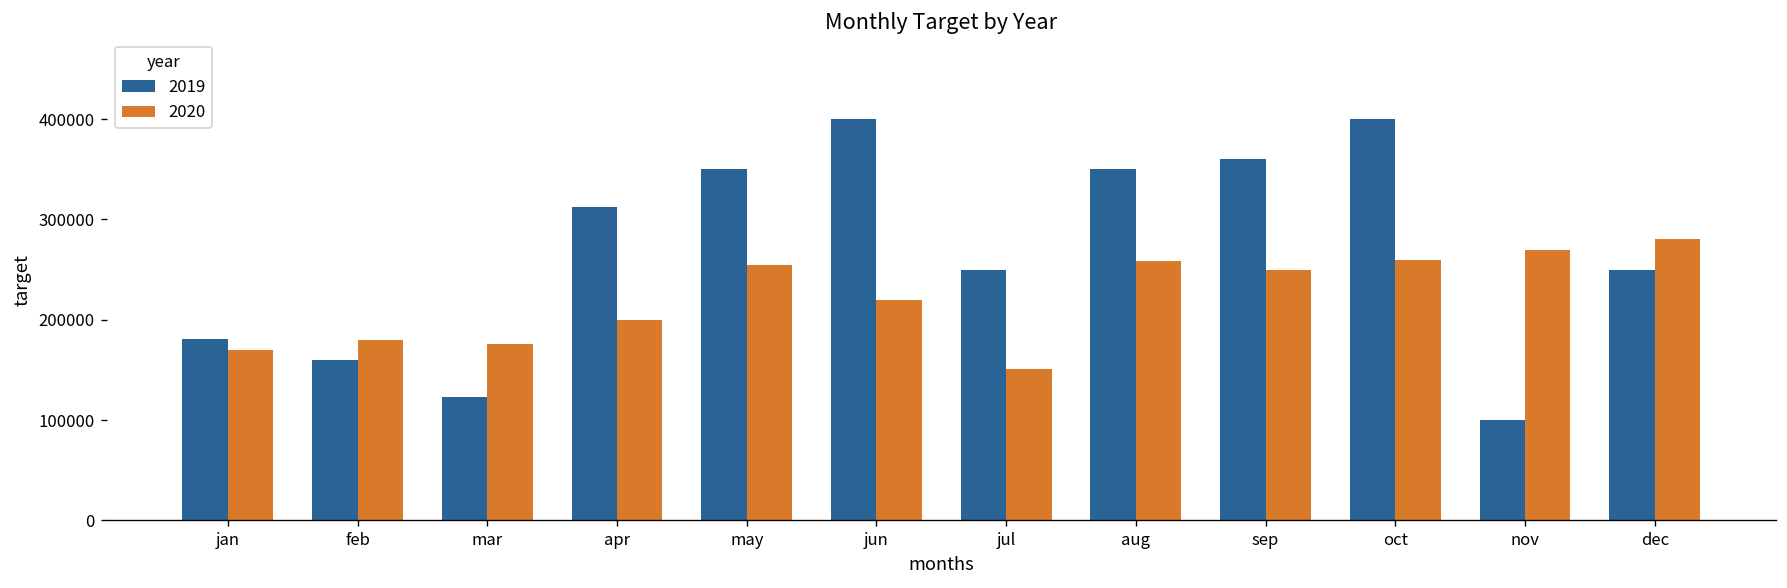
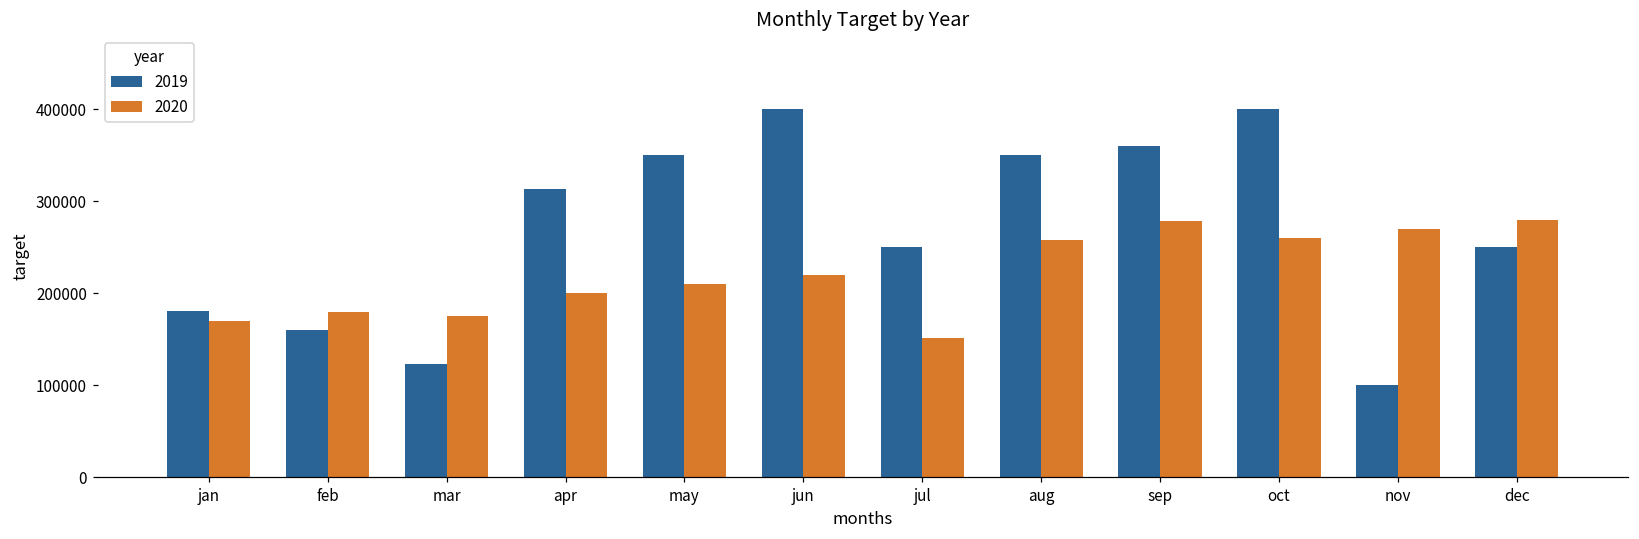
2020, may: 250000 -> 210000
2020, sep: 250000 -> 280000
